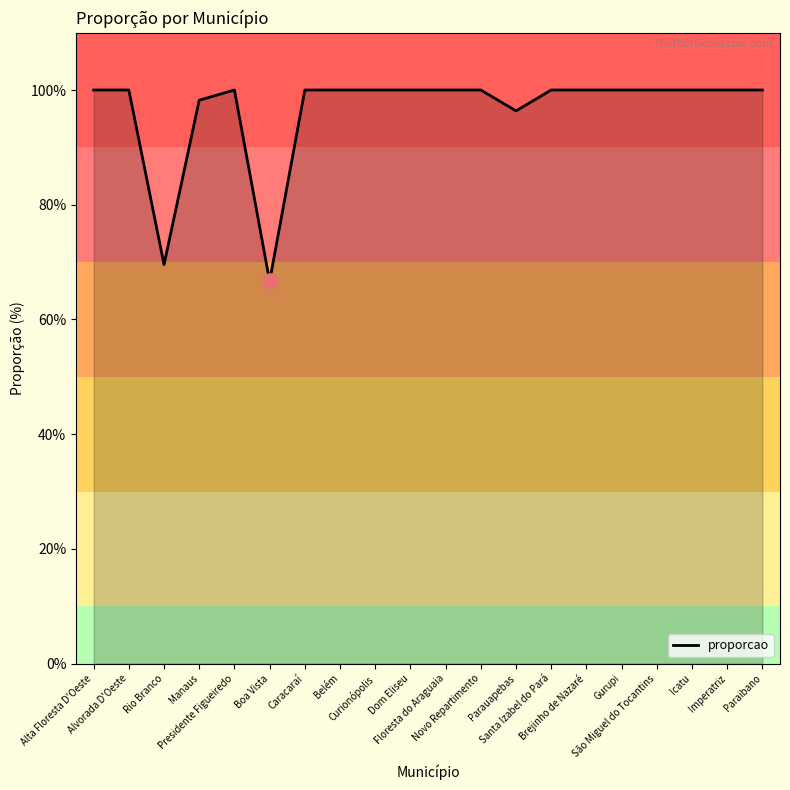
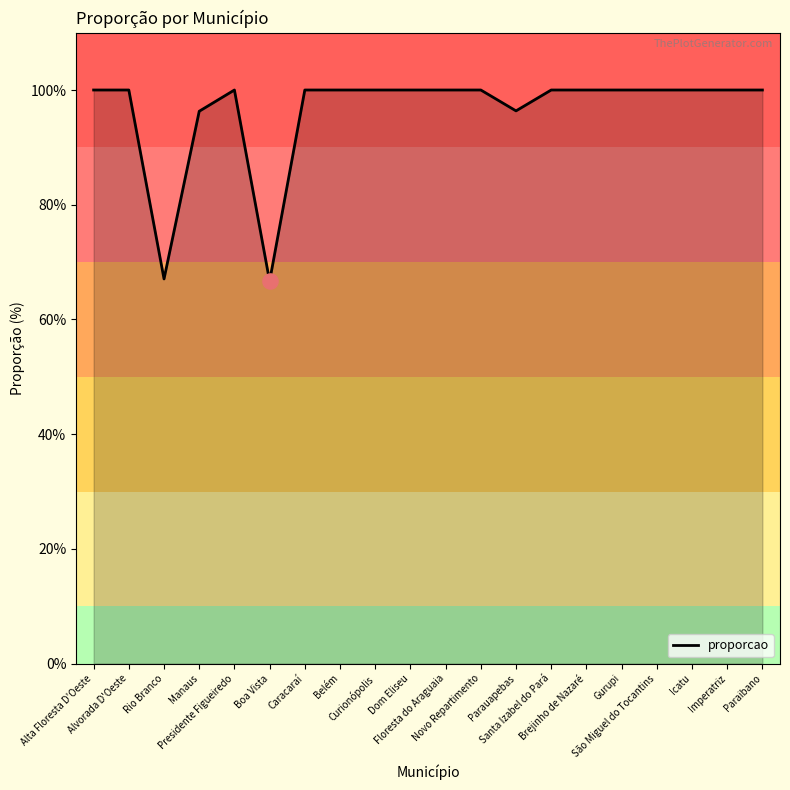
proporcao, Rio Branco: 70% -> 67%
proporcao, Manaus: 98% -> 96%
